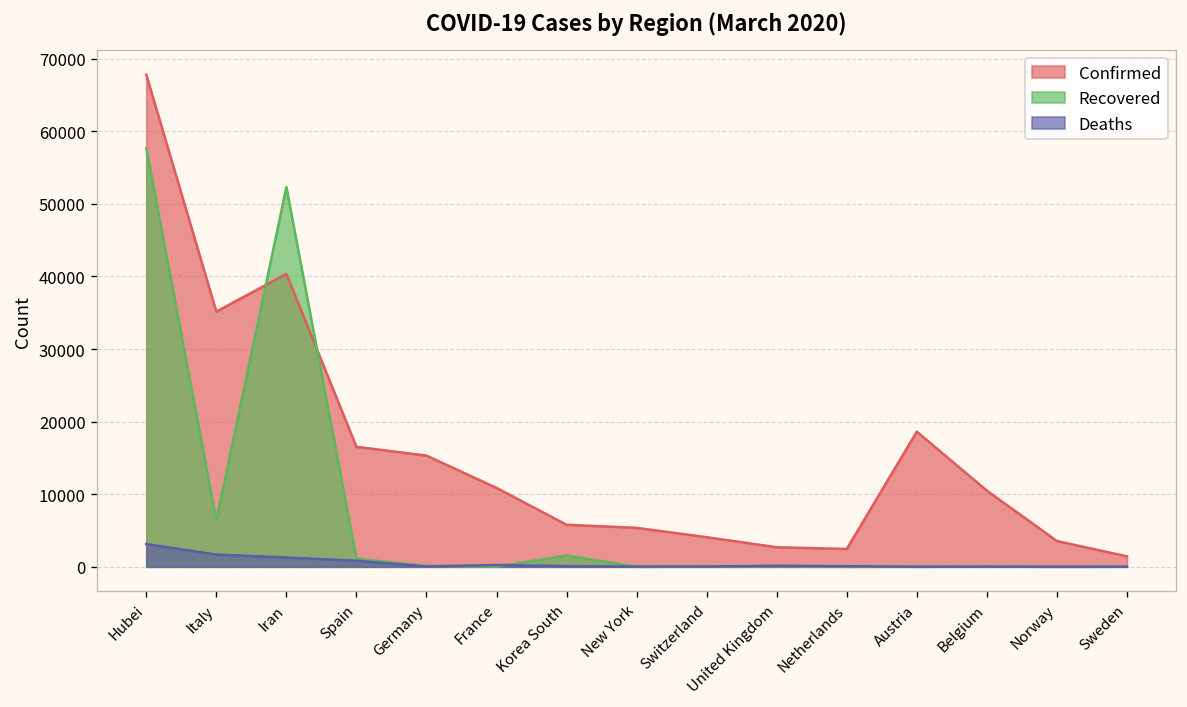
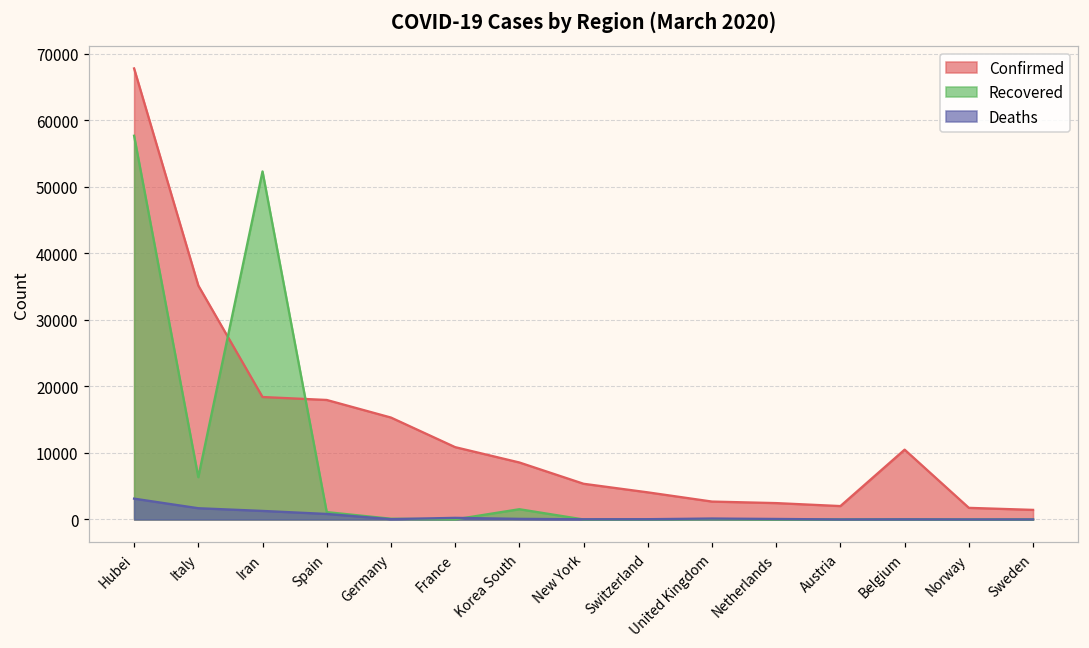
Confirmed, Iran: 40000 -> 18000
Confirmed, Spain: 17000 -> 18000
Confirmed, Korea South: 6000 -> 9000
Confirmed, Austria: 19000 -> 2000
Confirmed, Norway: 4000 -> 2000
